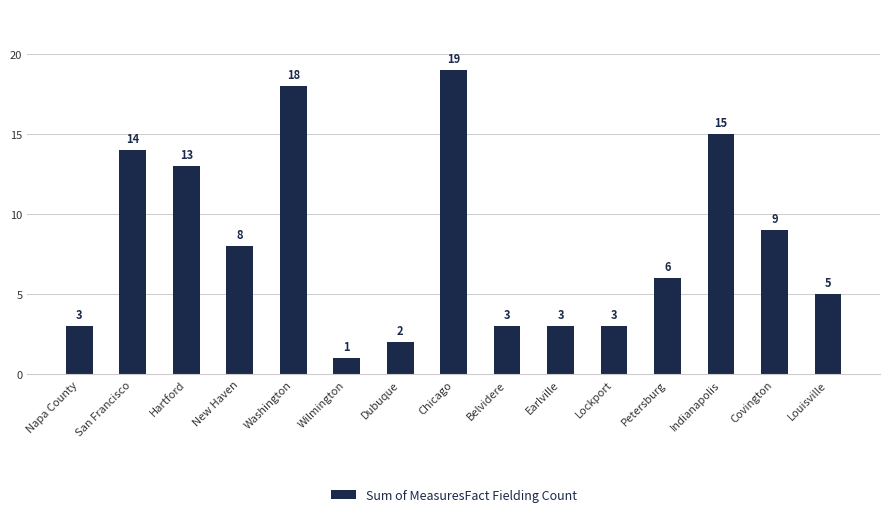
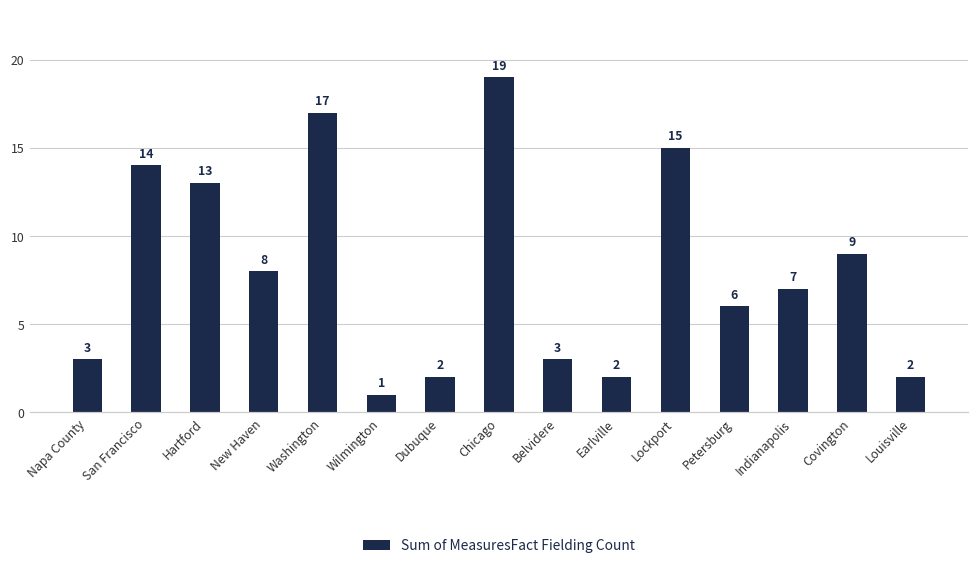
Washington: 18 -> 17
Earlville: 3 -> 2
Lockport: 3 -> 15
Indianapolis: 15 -> 7
Louisville: 5 -> 2
